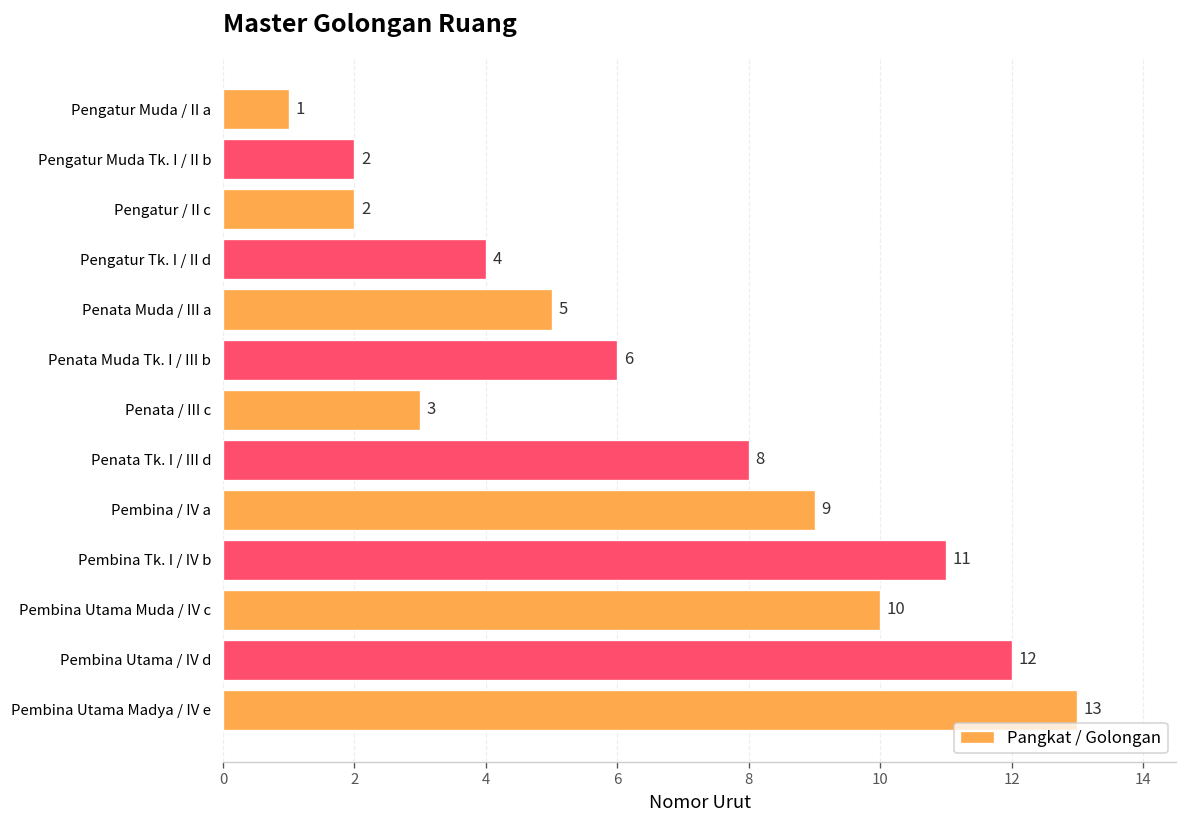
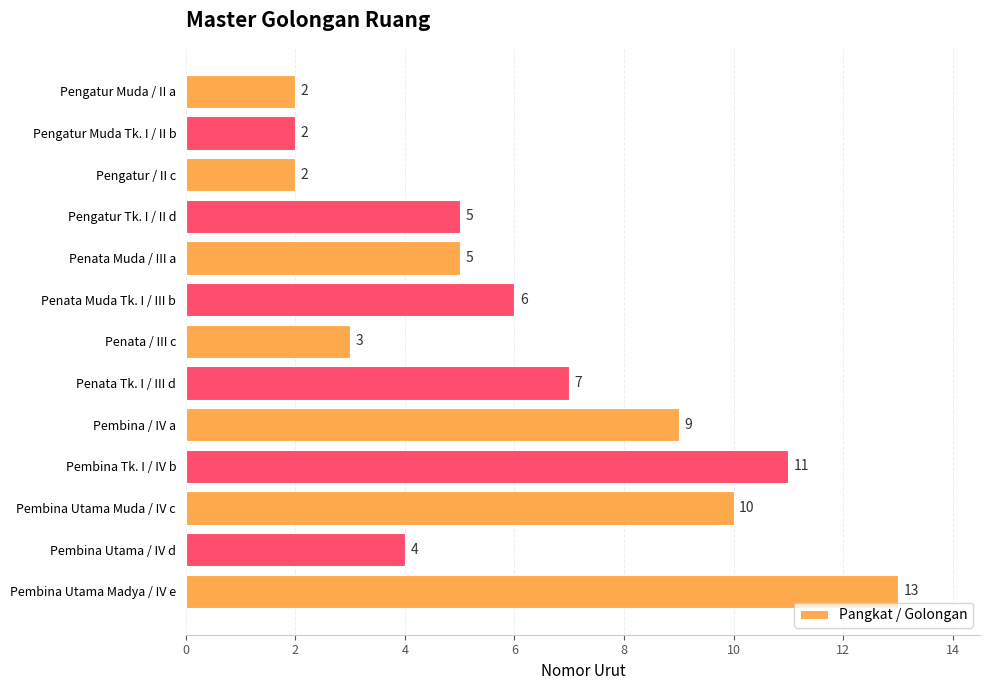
Pengatur Muda / II a: 1 -> 2
Pengatur Tk. I / II d: 4 -> 5
Penata Tk. I / III d: 8 -> 7
Pembina Utama / IV d: 12 -> 4
